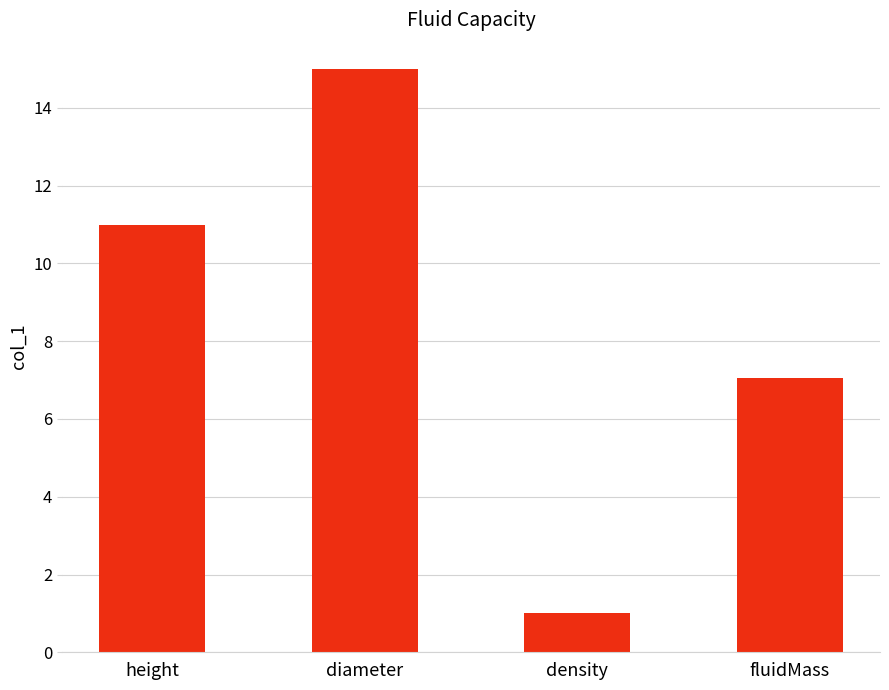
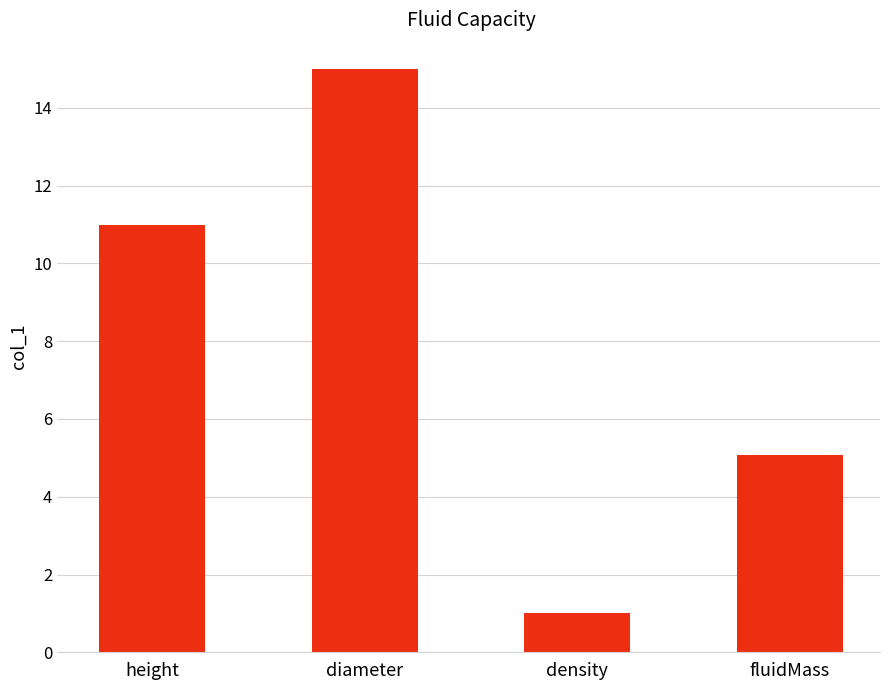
fluidMass: 7.1 -> 5.1
